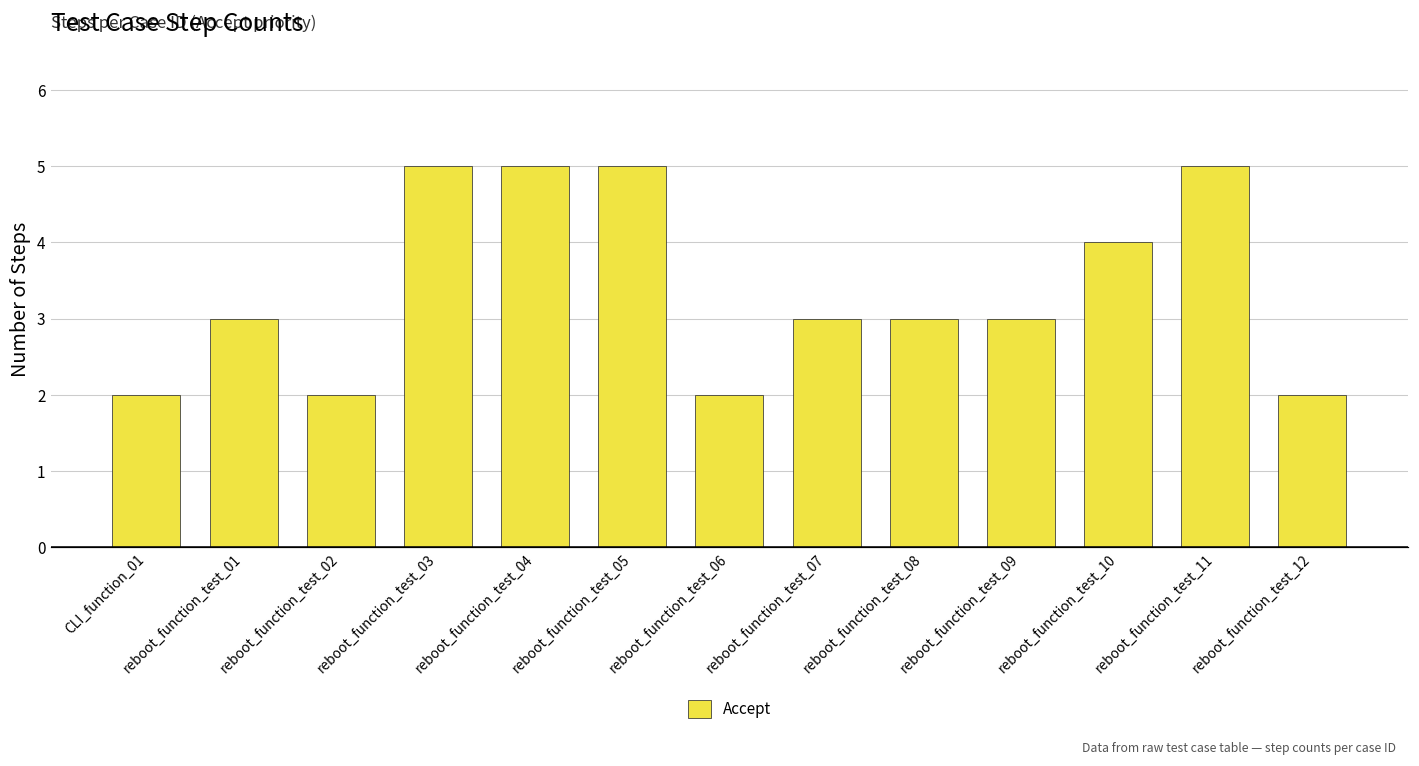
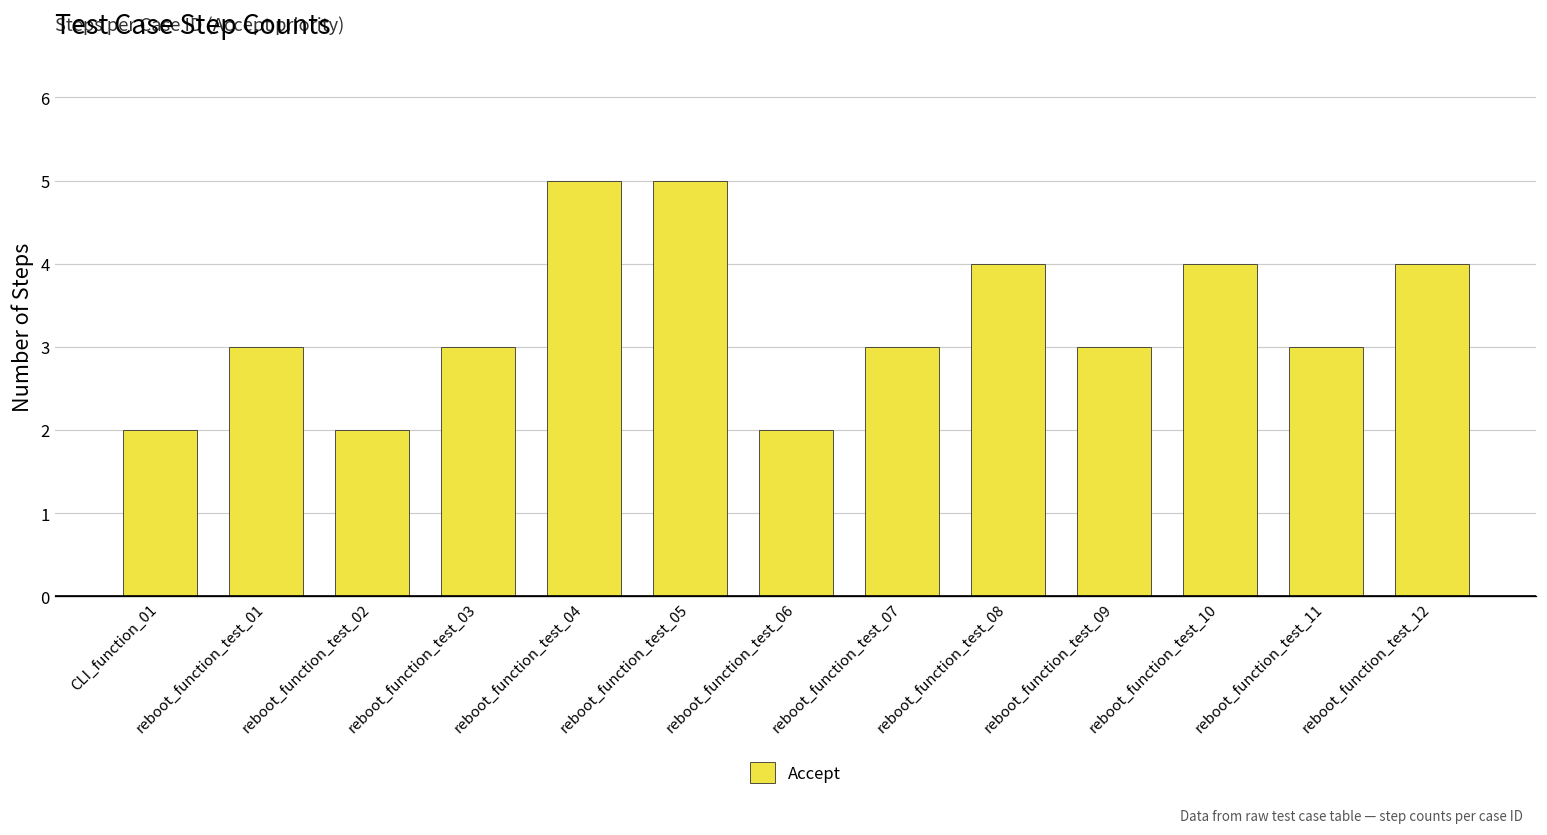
reboot_function_test_03: 5 -> 3
reboot_function_test_08: 3 -> 4
reboot_function_test_11: 5 -> 3
reboot_function_test_12: 2 -> 4
